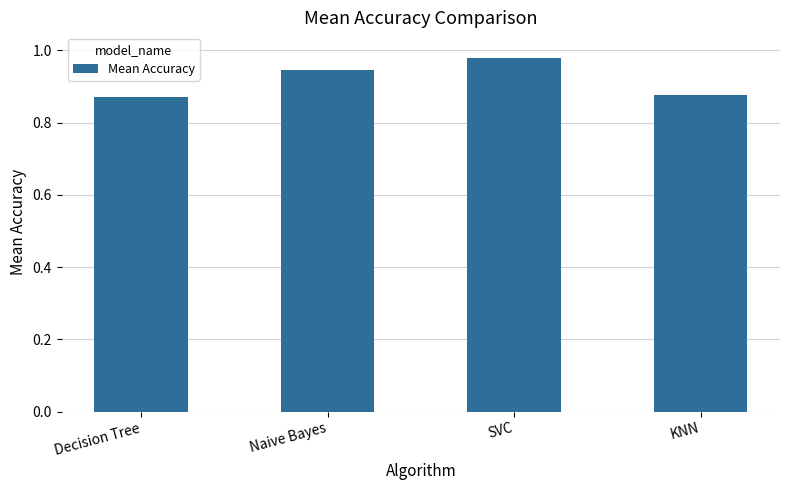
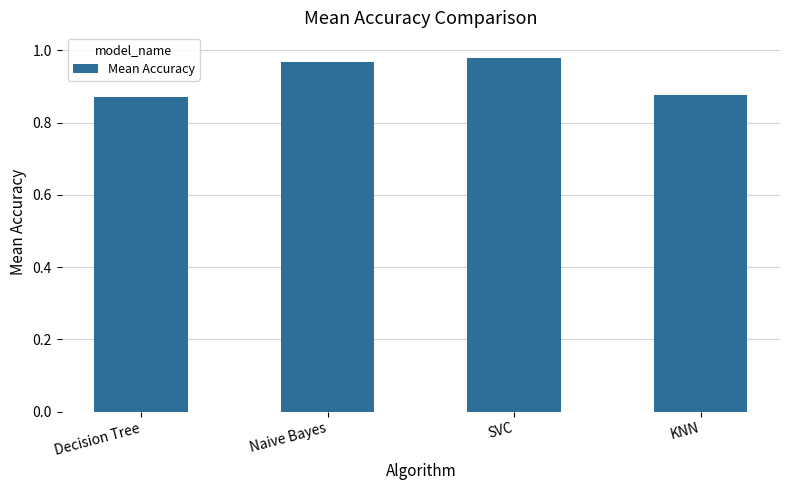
Naive Bayes: 0.95 -> 0.97
